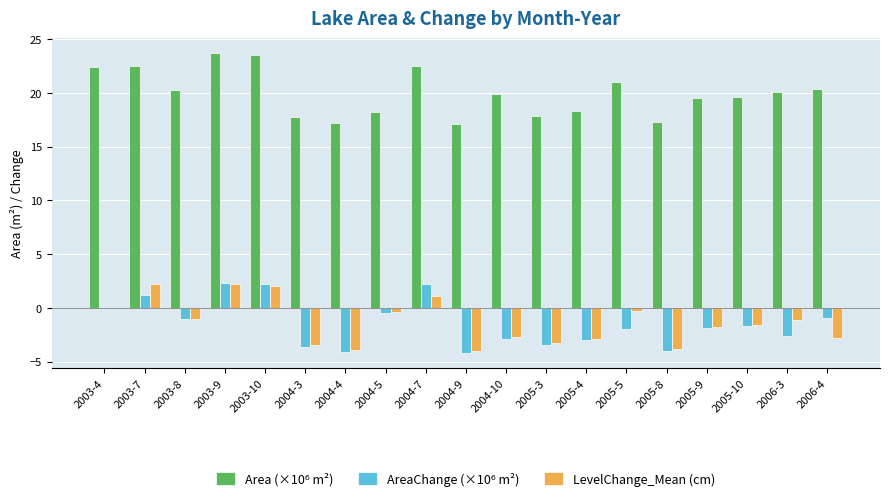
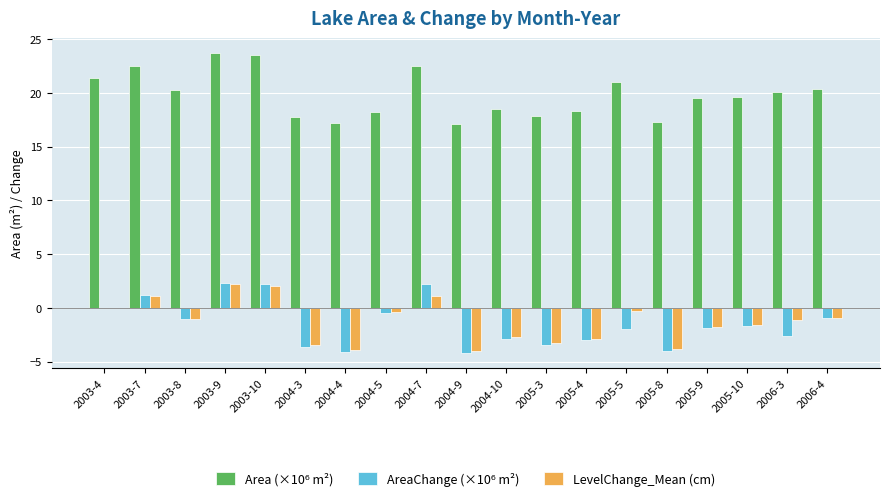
Area (×10⁶ m²), 2003-4: 22.4 -> 21.4
LevelChange_Mean (cm), 2003-7: 2.3 -> 1.1
Area (×10⁶ m²), 2004-10: 19.9 -> 18.5
LevelChange_Mean (cm), 2006-4: -2.8 -> -0.9
